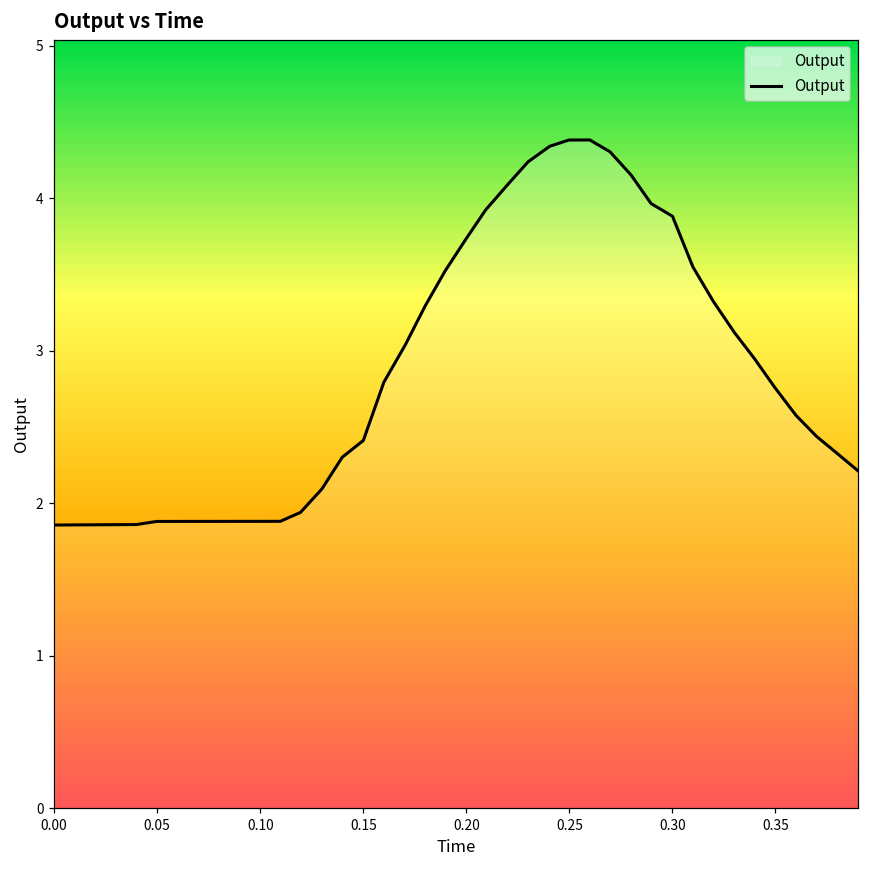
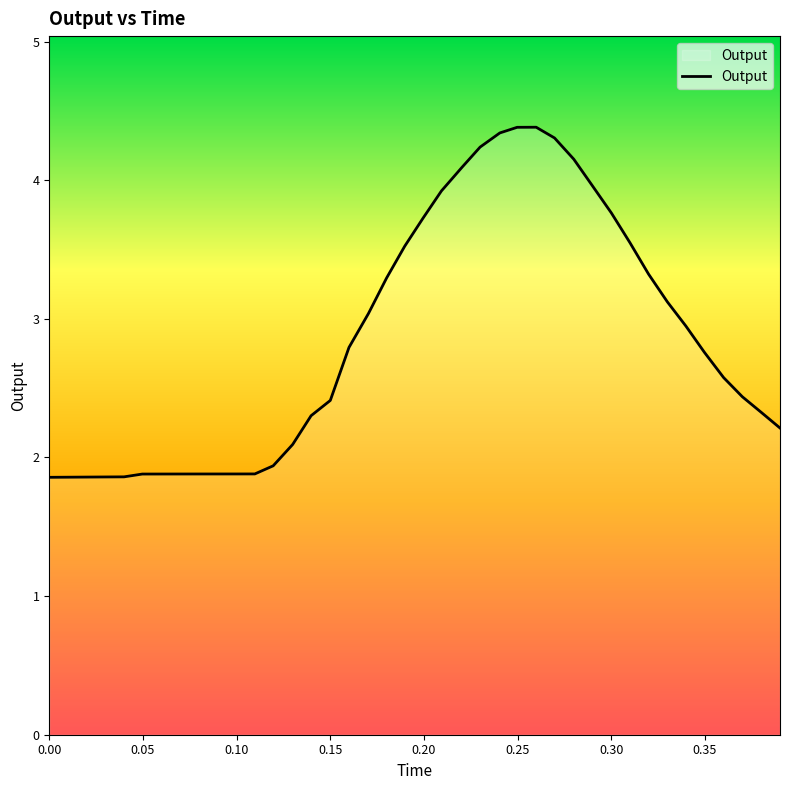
0.30: 3.88 -> 3.76
